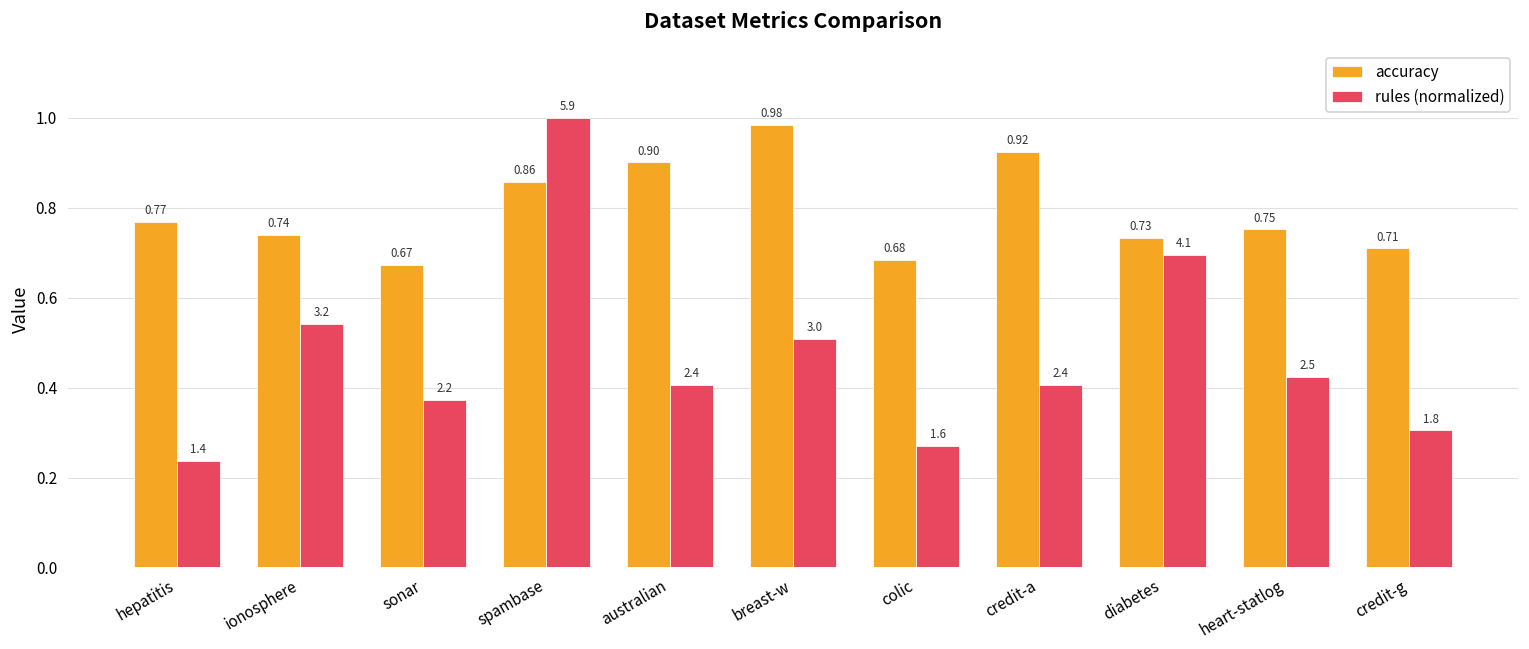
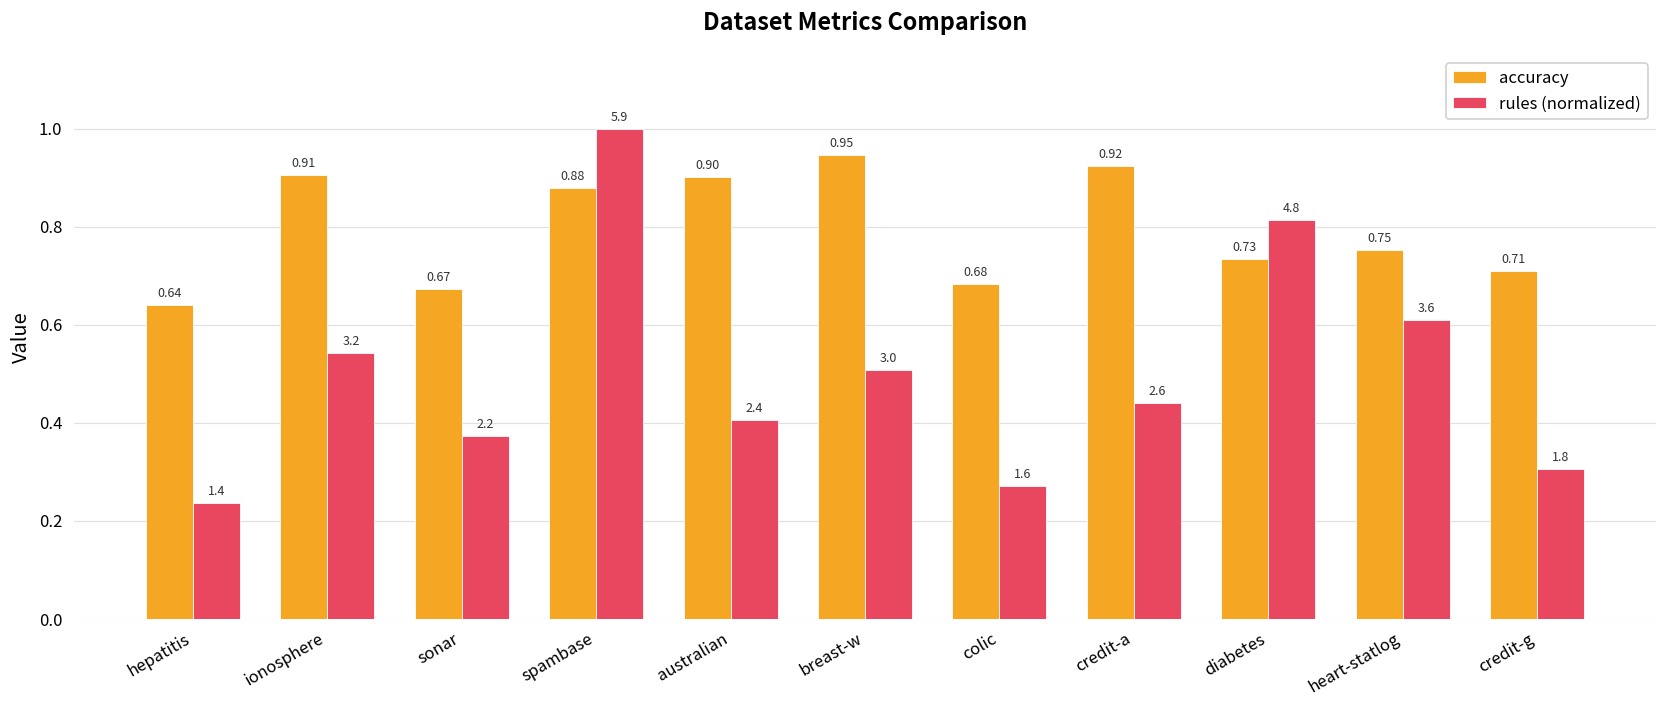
accuracy, hepatitis: 0.77 -> 0.64
accuracy, ionosphere: 0.74 -> 0.91
accuracy, spambase: 0.86 -> 0.88
accuracy, breast-w: 0.98 -> 0.95
rules (normalized), credit-a: 2.4 -> 2.6
rules (normalized), diabetes: 4.1 -> 4.8
rules (normalized), heart-statlog: 2.5 -> 3.6
